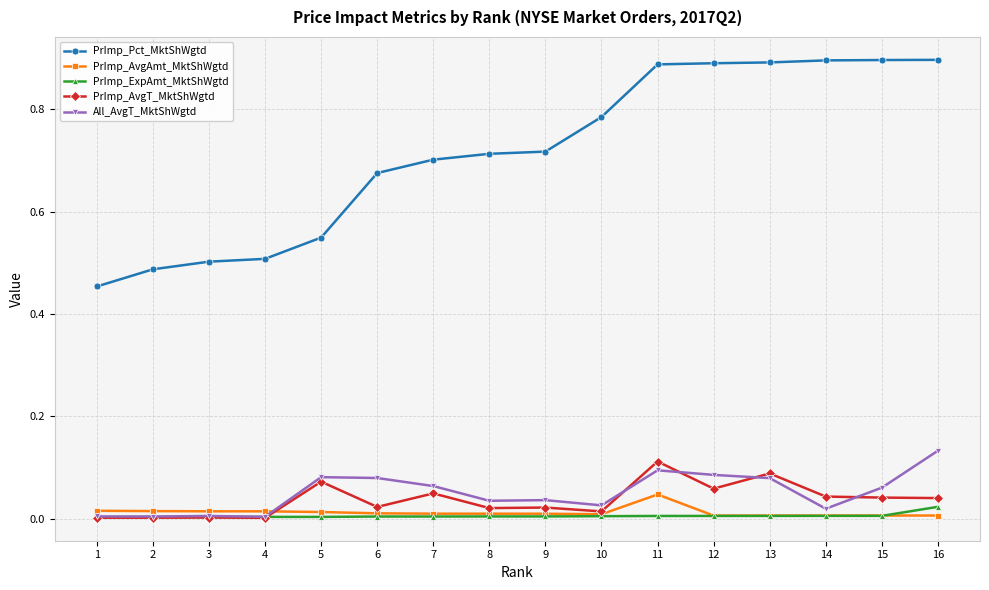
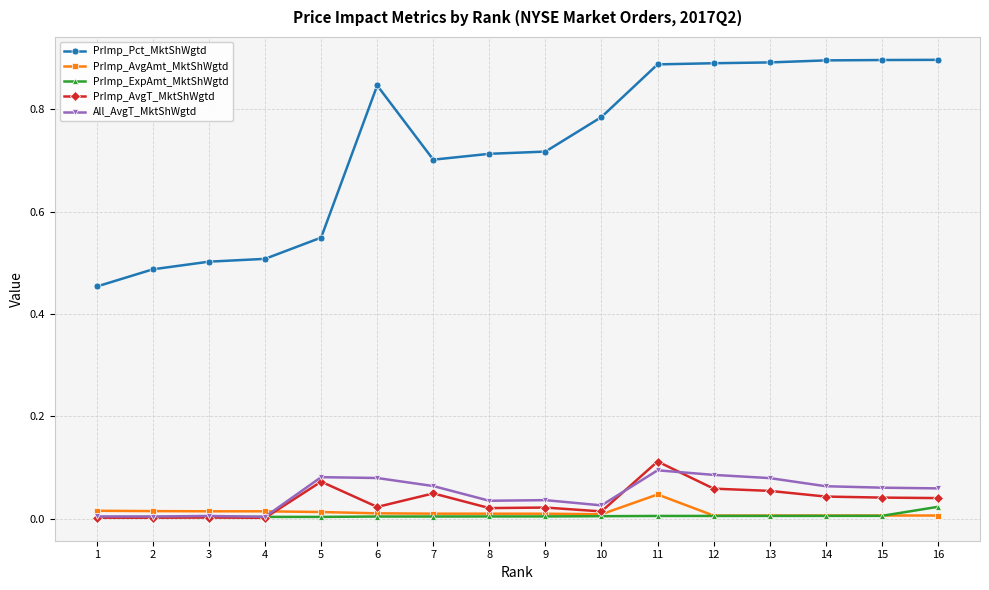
PrImp_Pct_MktShWgtd, 6: 0.68 -> 0.85
PrImp_AvgT_MktShWgtd, 13: 0.09 -> 0.05
All_AvgT_MktShWgtd, 14: 0.02 -> 0.06
All_AvgT_MktShWgtd, 16: 0.13 -> 0.06
